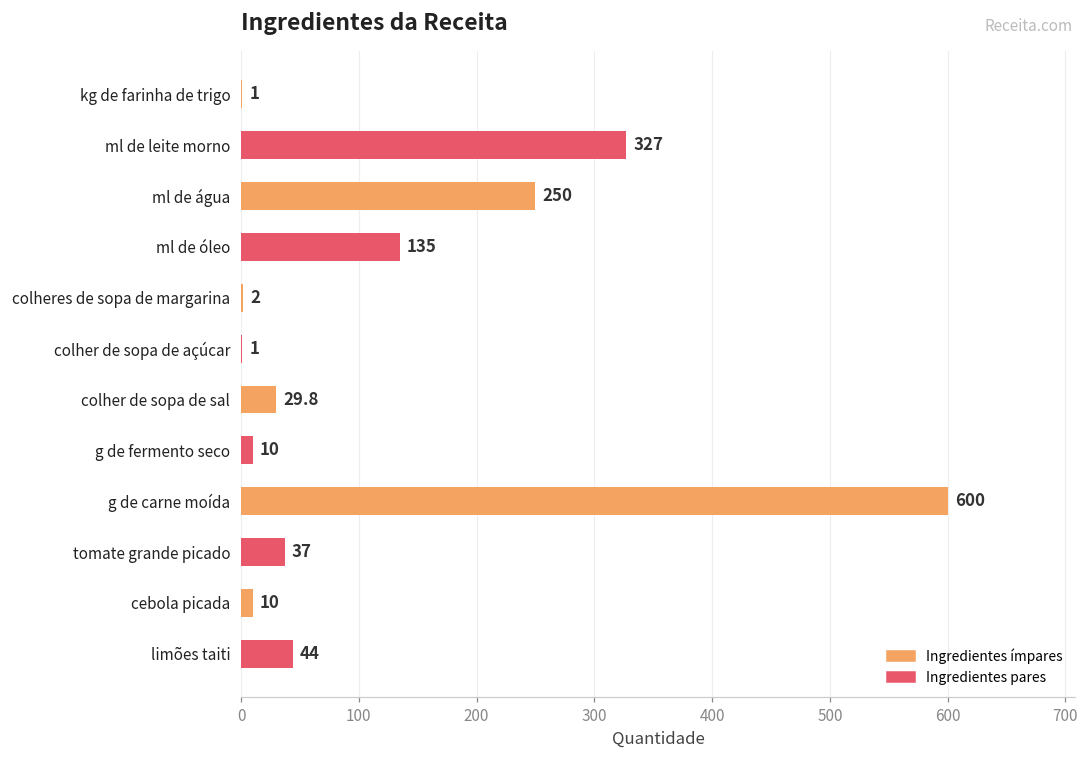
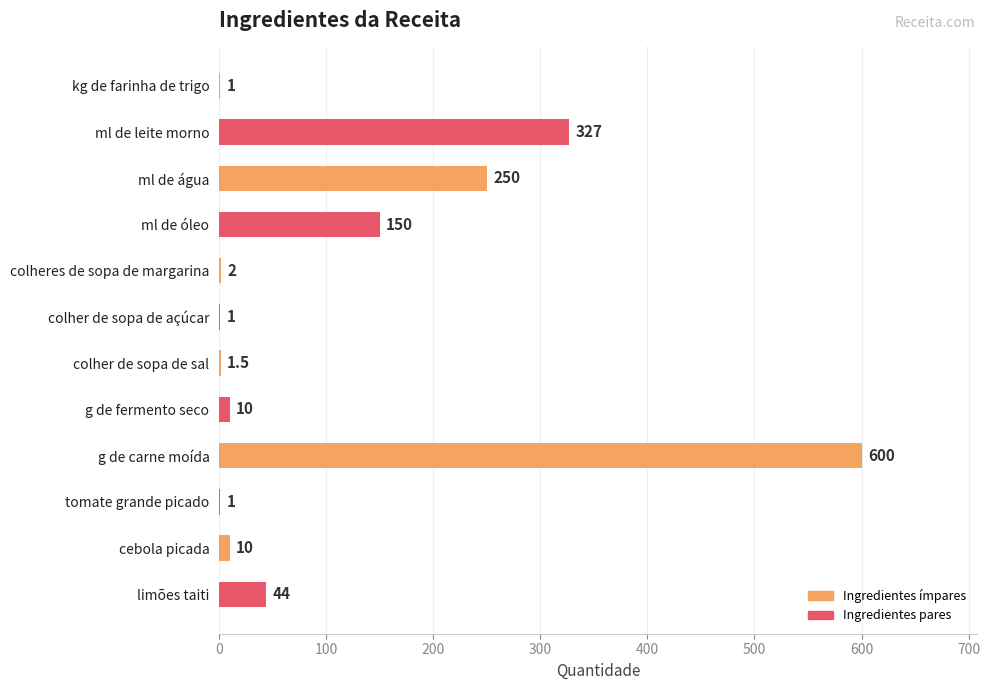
ml de óleo: 135 -> 150
colher de sopa de sal: 29.8 -> 1.5
tomate grande picado: 37 -> 1
